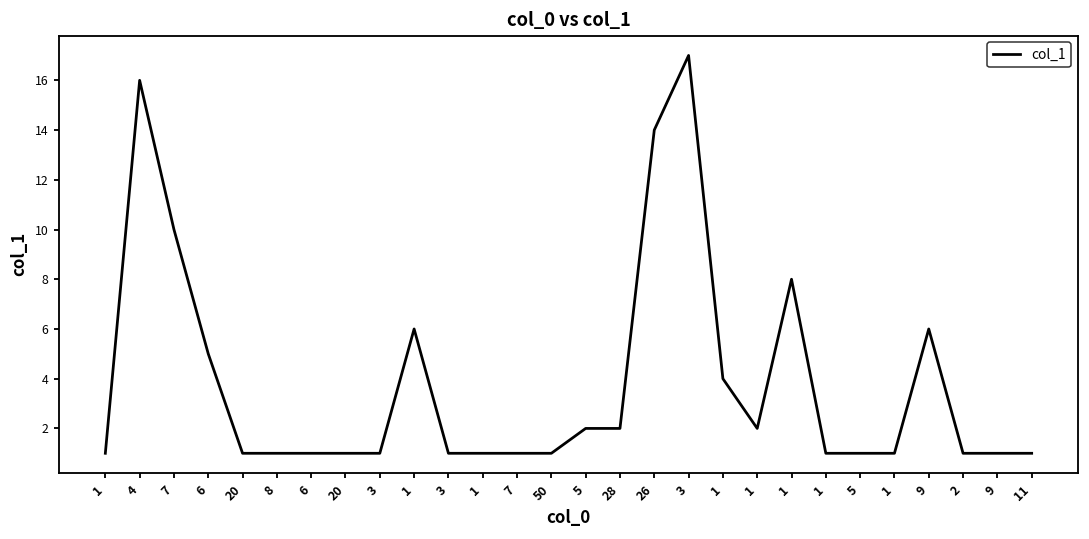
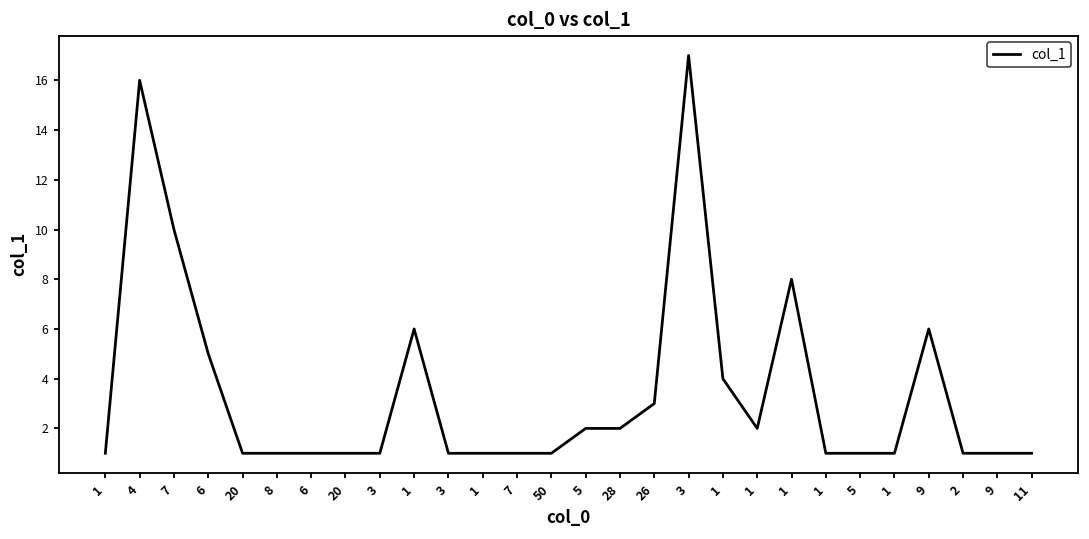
26: 14 -> 3
